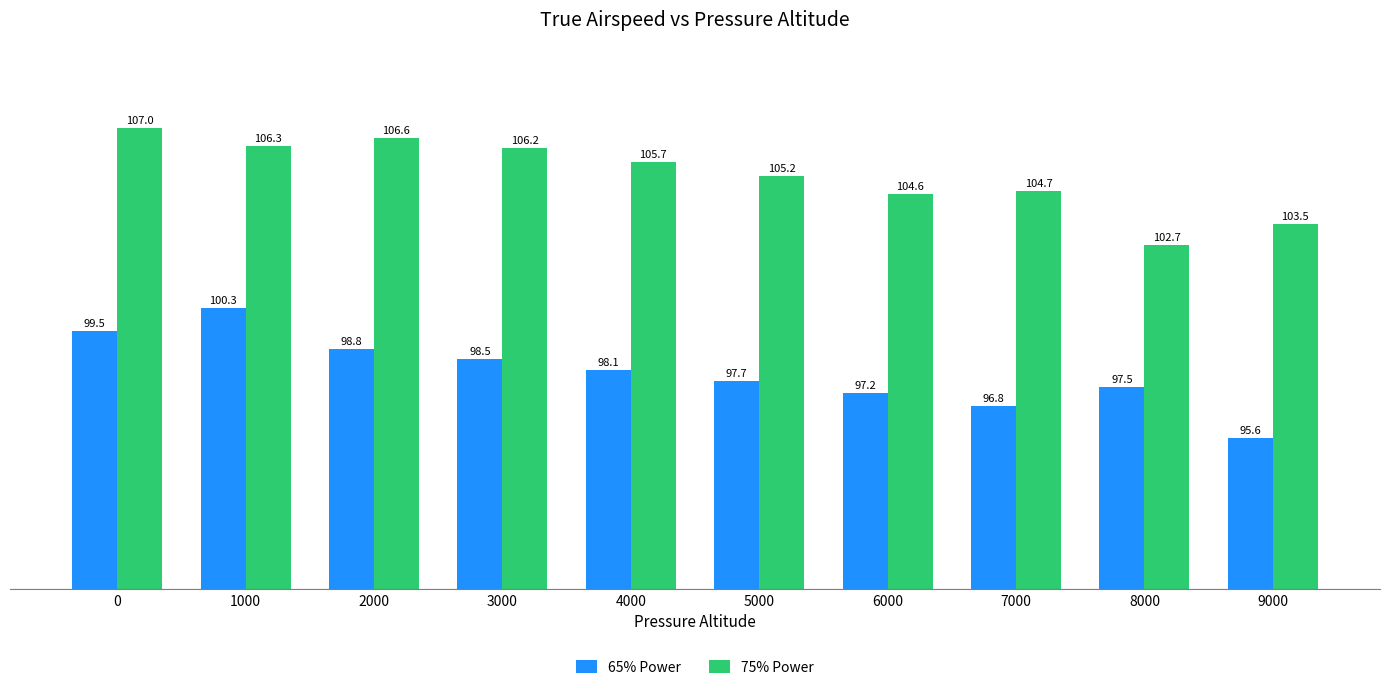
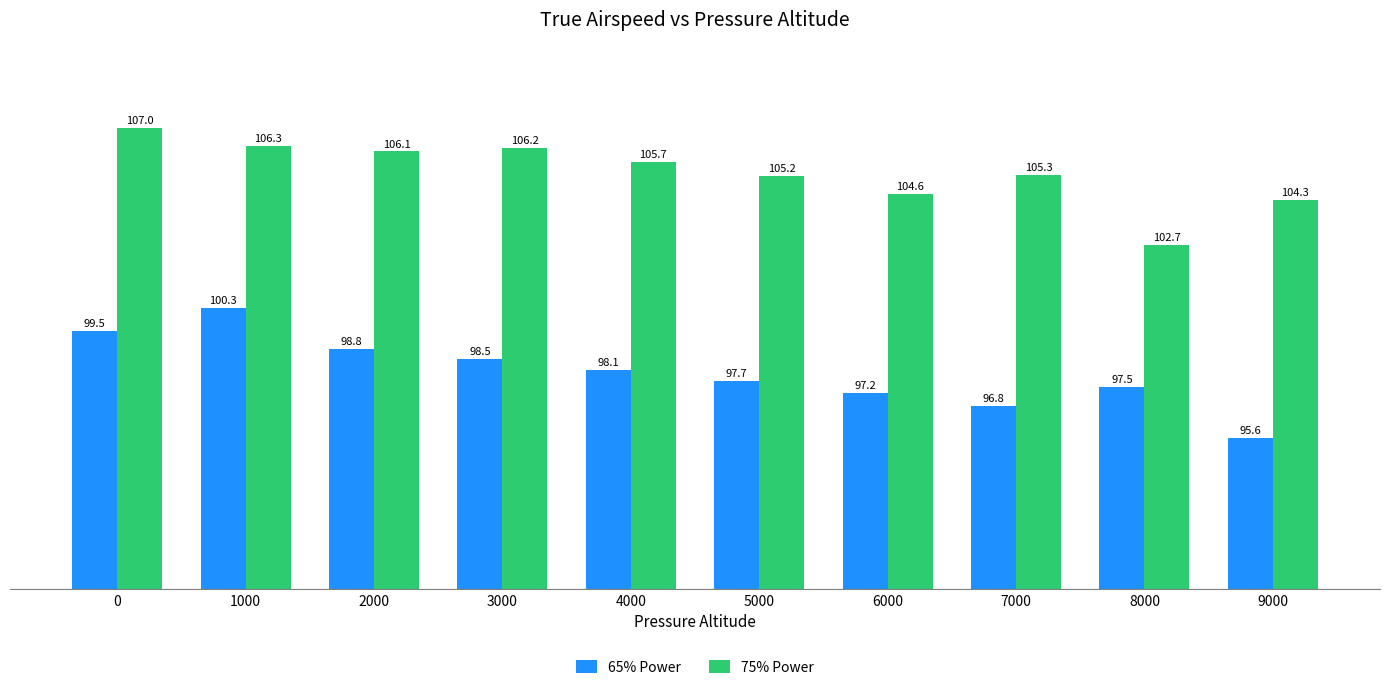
75% Power, 2000: 106.6 -> 106.1
75% Power, 7000: 104.7 -> 105.3
75% Power, 9000: 103.5 -> 104.3
